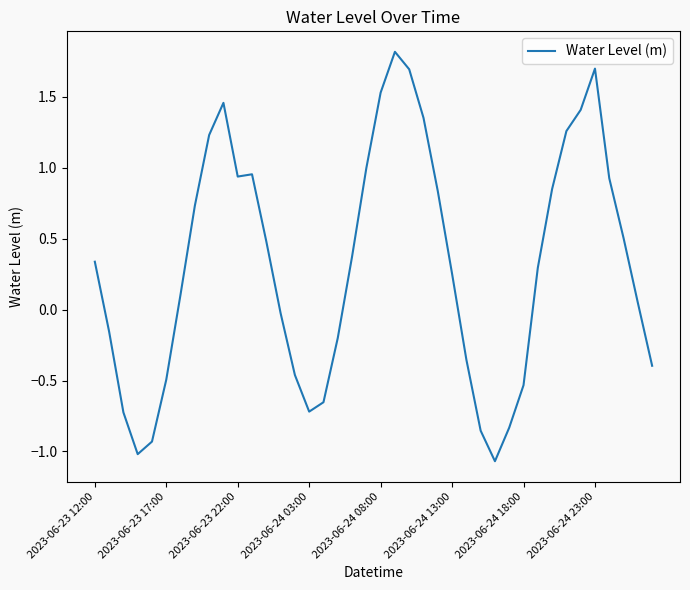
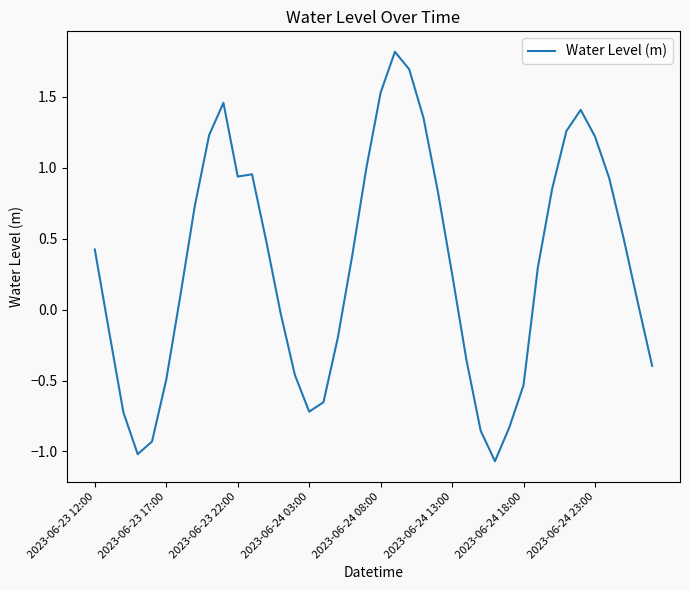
2023-06-23 12:00: 0.34 -> 0.42
2023-06-24 23:00: 1.70 -> 1.22
